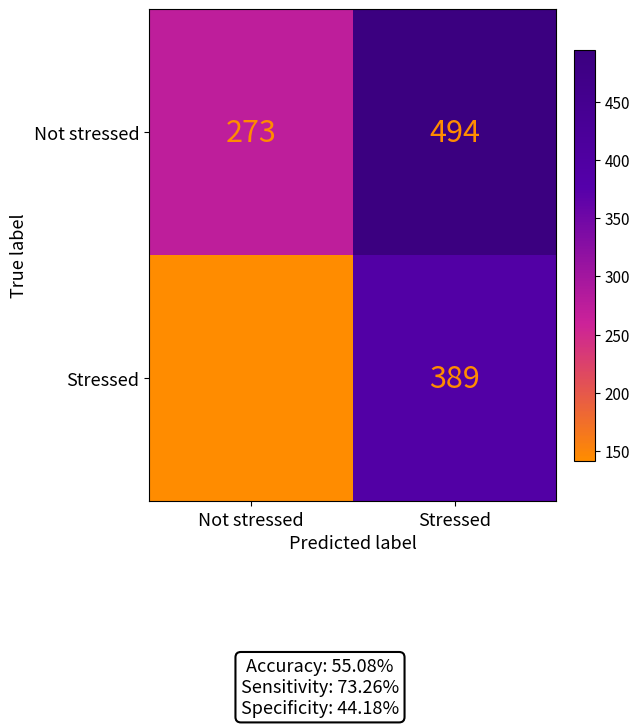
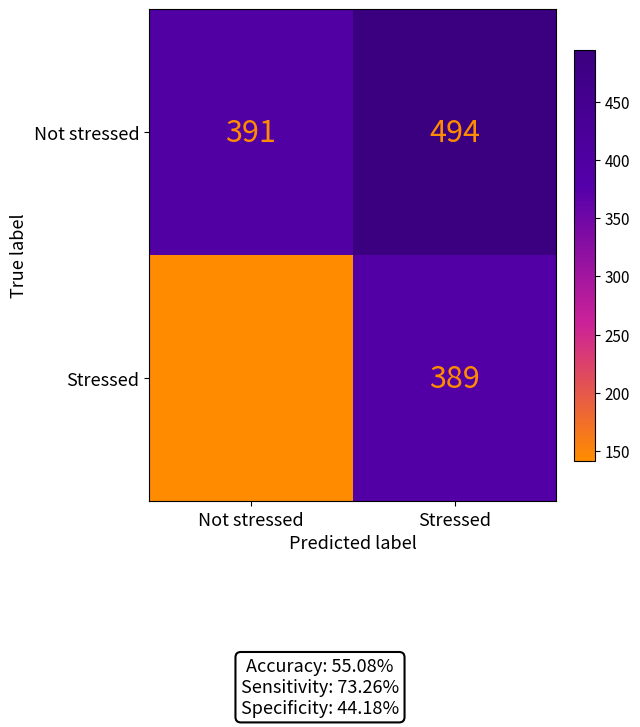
Not stressed, Not stressed: 273 -> 391
